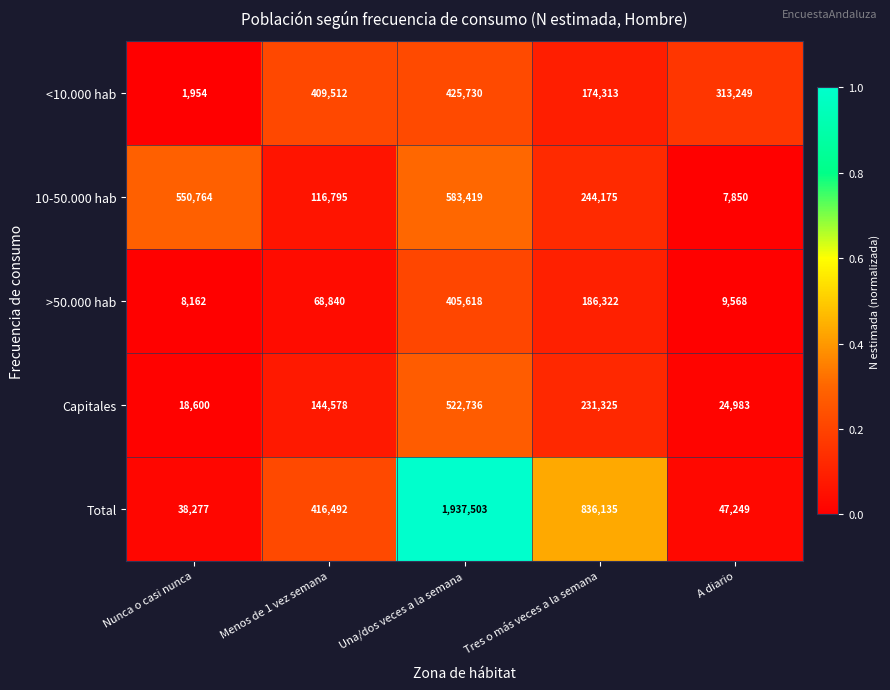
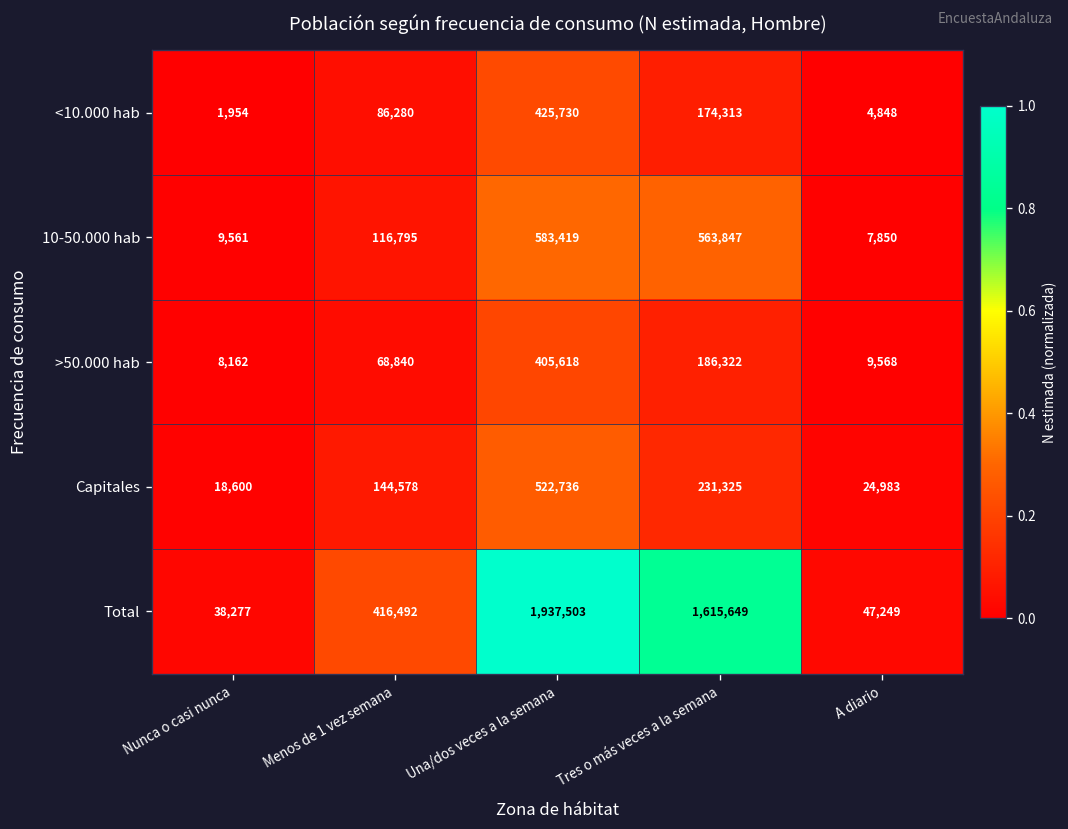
<10.000 hab, Menos de 1 vez semana: 409,512 -> 86,280
<10.000 hab, A diario: 313,249 -> 4,848
10-50.000 hab, Nunca o casi nunca: 550,764 -> 9,561
10-50.000 hab, Tres o más veces a la semana: 244,175 -> 563,847
Total, Tres o más veces a la semana: 836,135 -> 1,615,649
